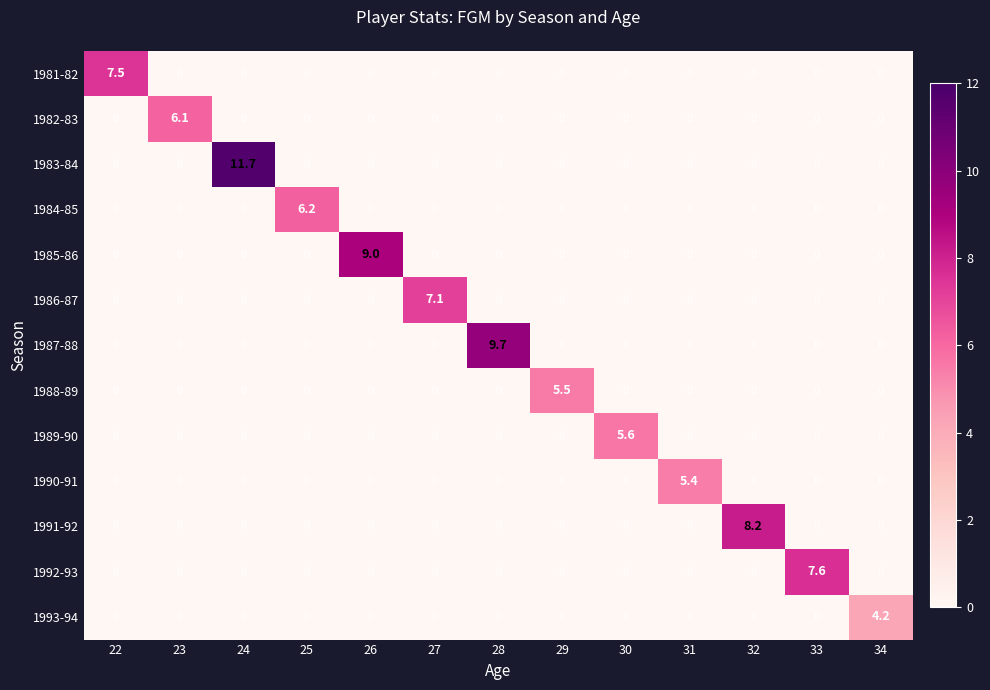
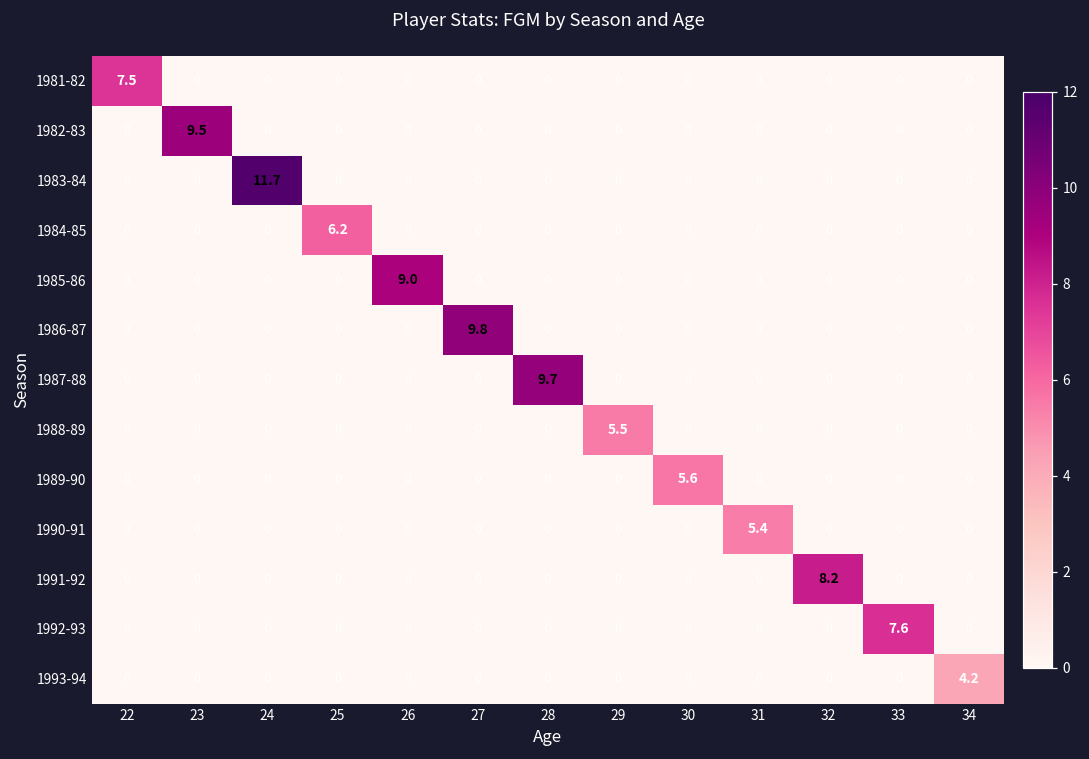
1982-83, 23: 6.1 -> 9.5
1986-87, 27: 7.1 -> 9.8
